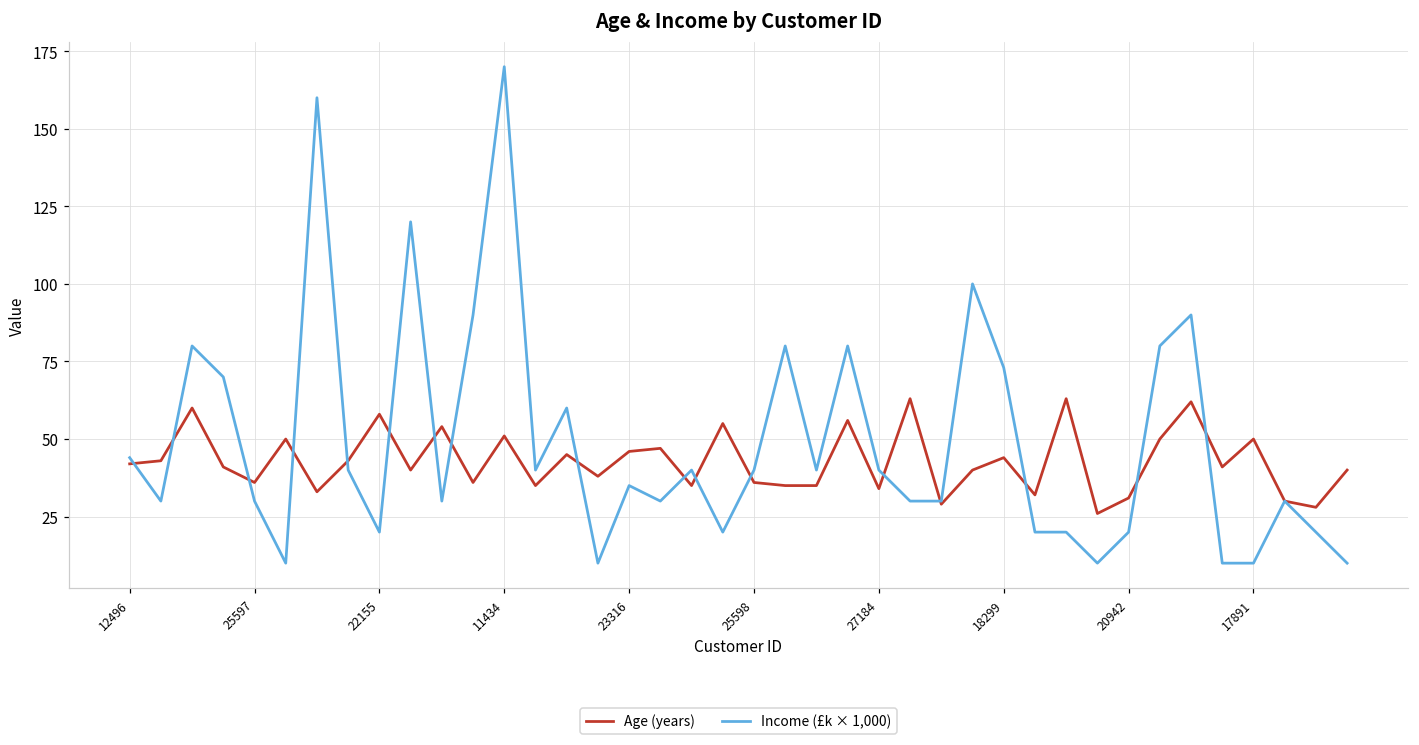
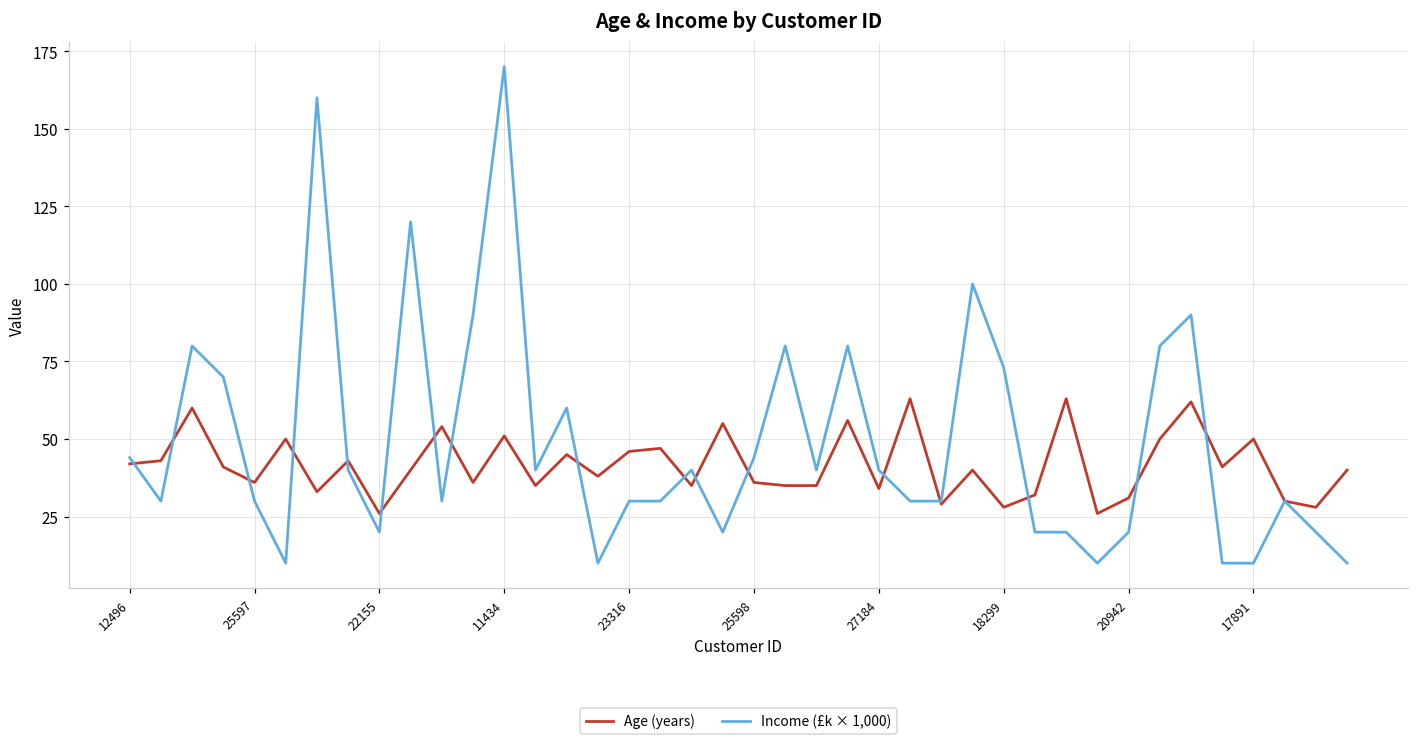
Age (years), 22155: 58 -> 26
Income (£k × 1,000), 23316: 35 -> 30
Income (£k × 1,000), 25598: 40 -> 44
Age (years), 18299: 44 -> 28
